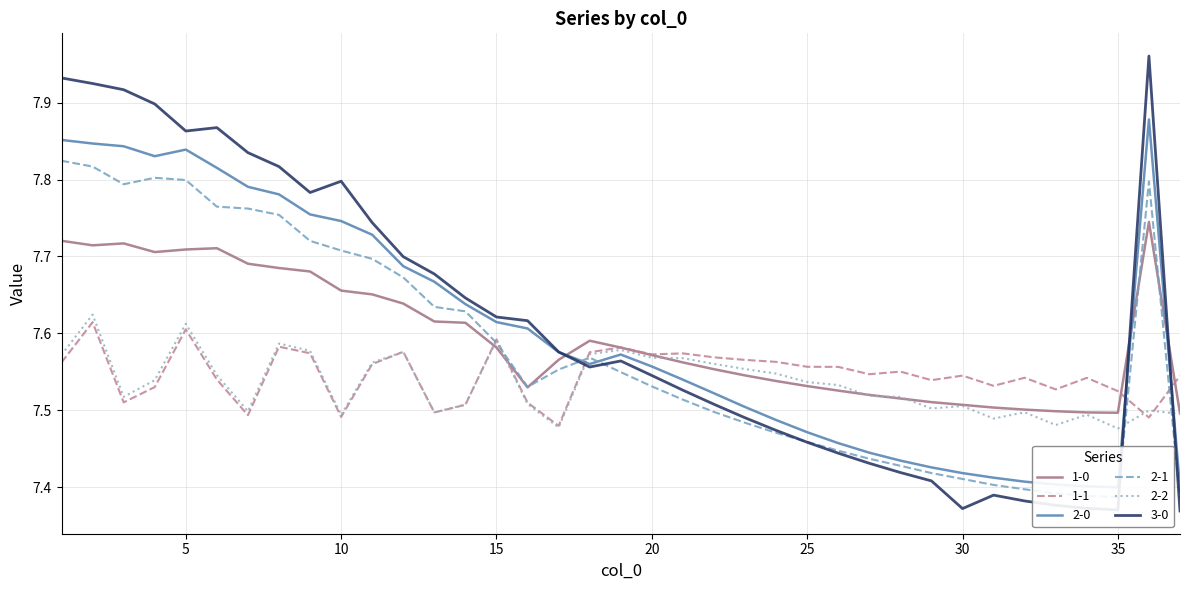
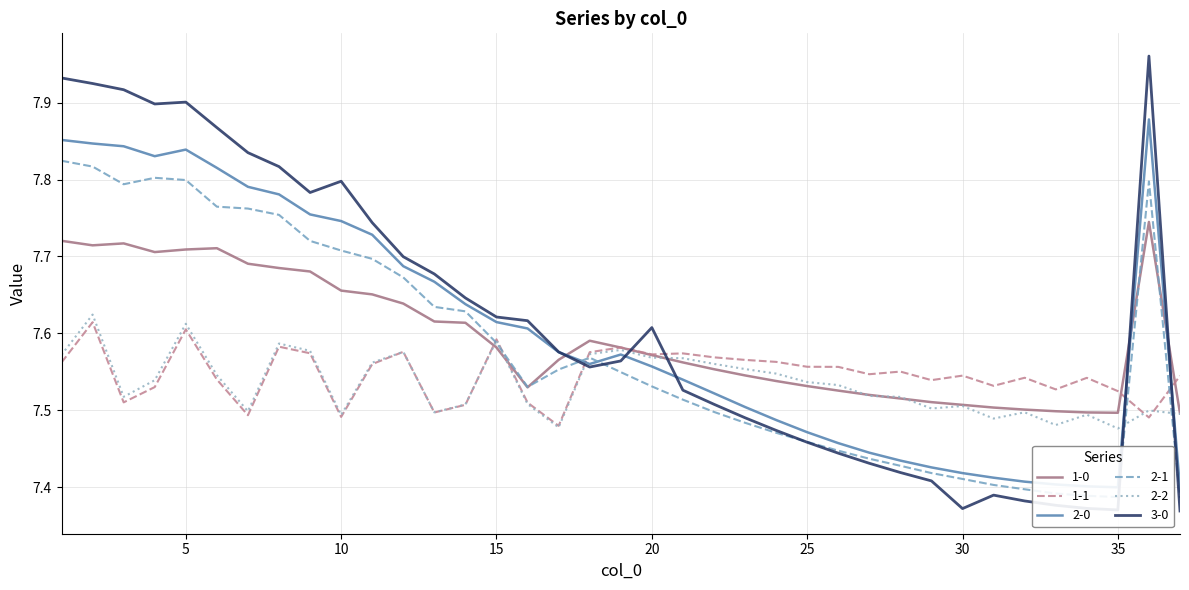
3-0, 5: 7.86 -> 7.90
3-0, 20: 7.55 -> 7.61
